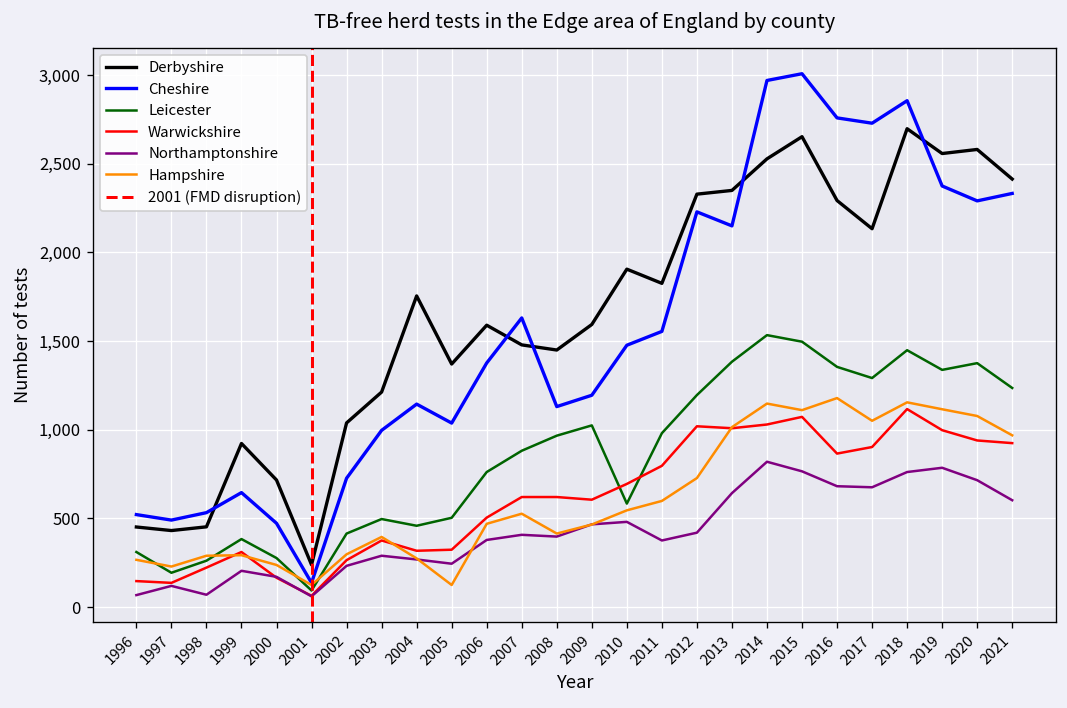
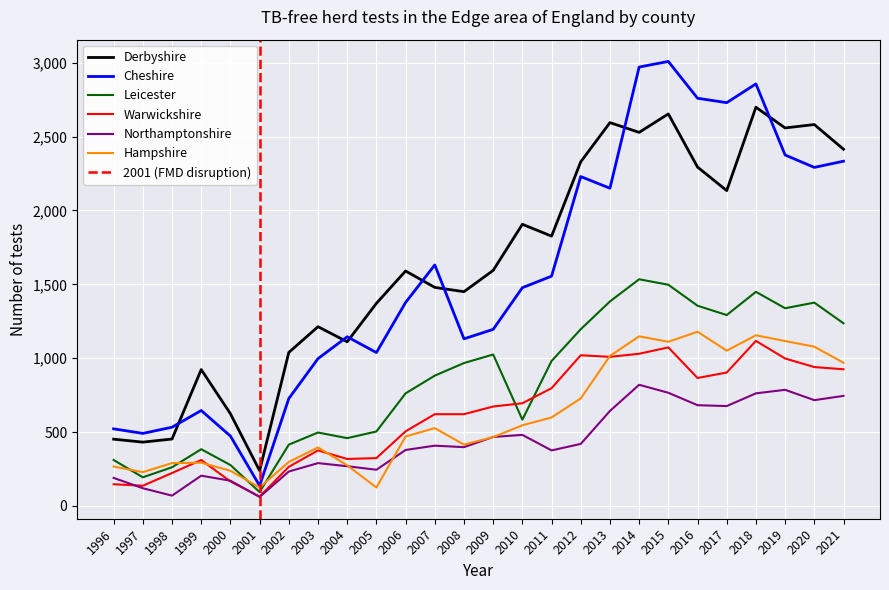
Northamptonshire, 1996: 70 -> 190
Derbyshire, 2000: 720 -> 620
Derbyshire, 2004: 1,760 -> 1,110
Warwickshire, 2009: 610 -> 670
Derbyshire, 2013: 2,350 -> 2,590
Northamptonshire, 2021: 600 -> 750
